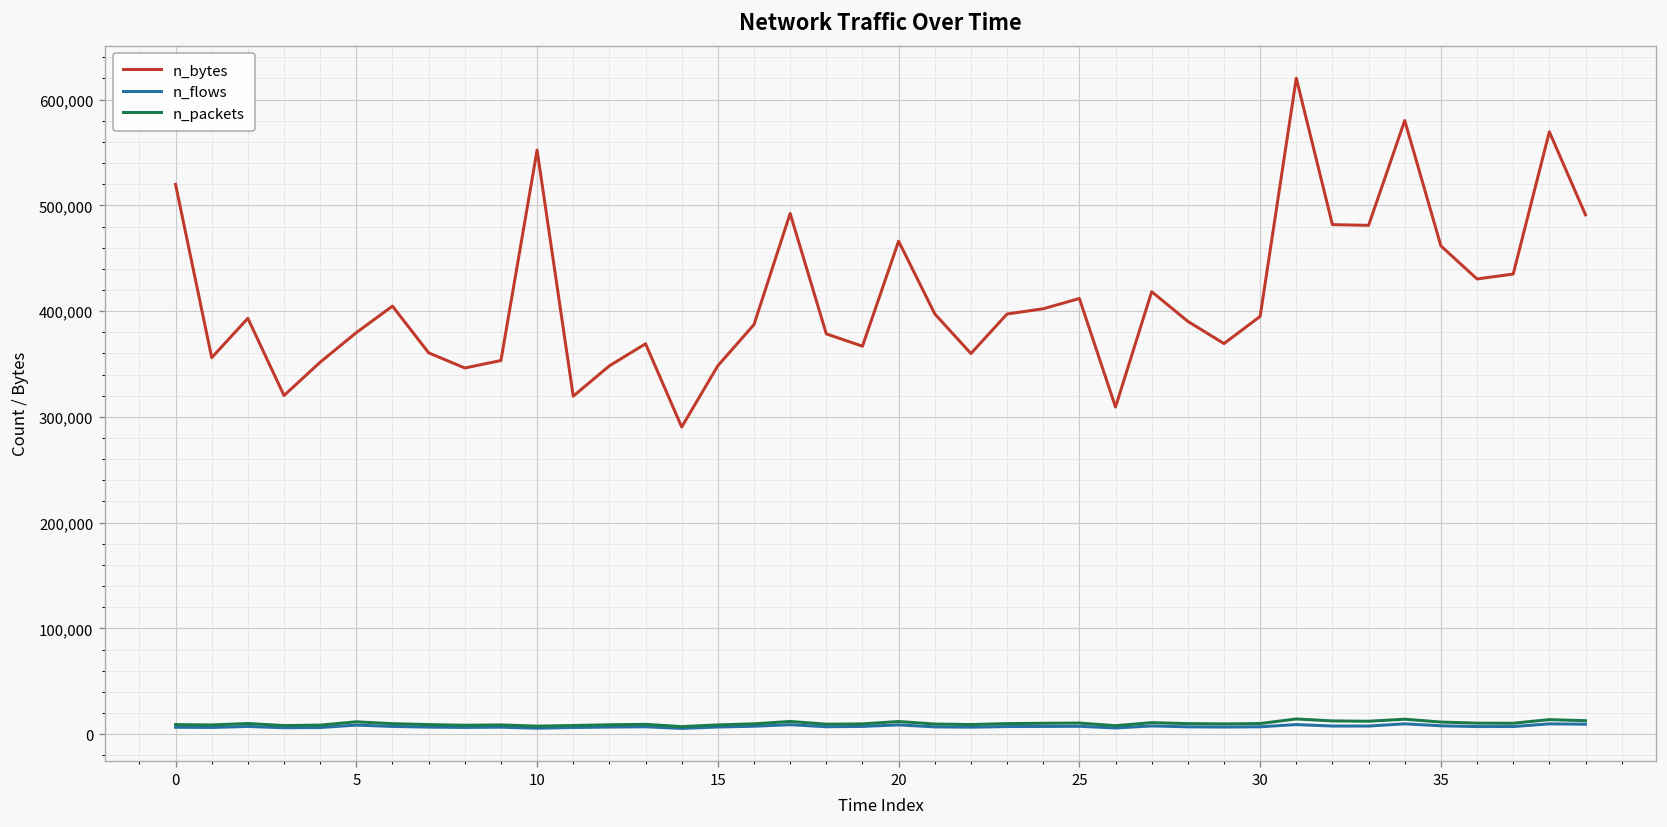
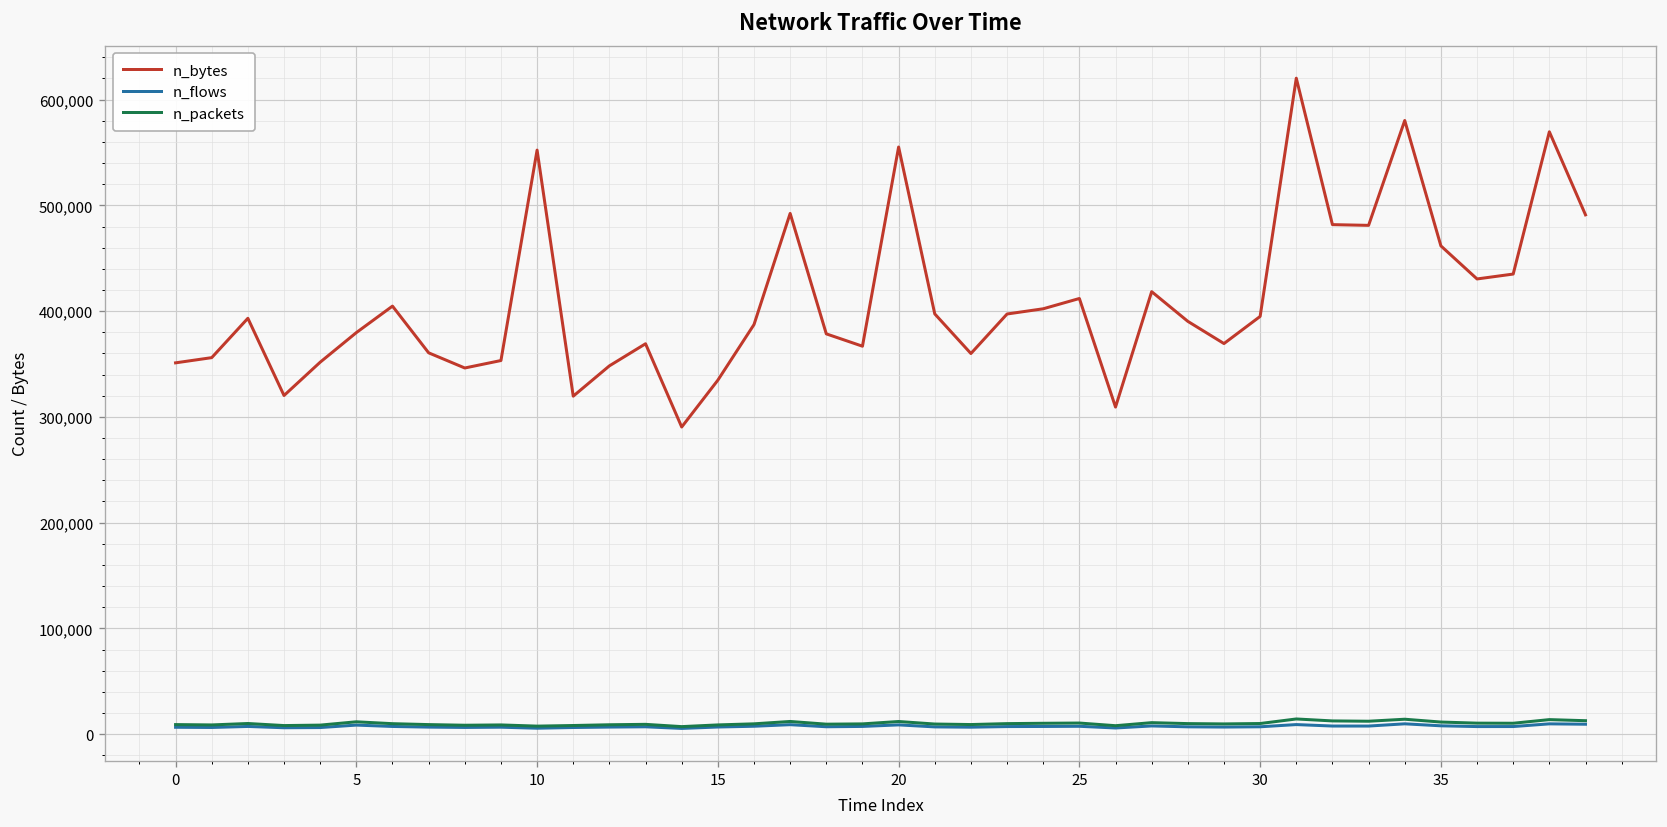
n_bytes, 0: 520,000 -> 350,000
n_bytes, 15: 350,000 -> 330,000
n_bytes, 20: 470,000 -> 560,000
